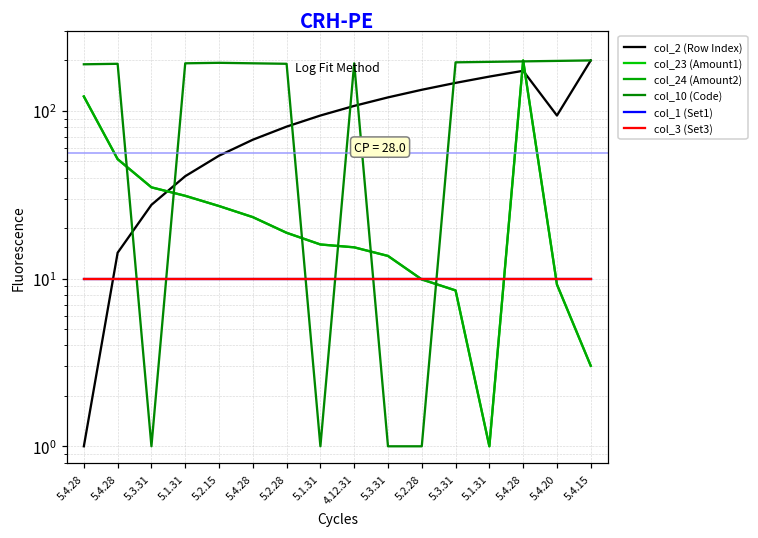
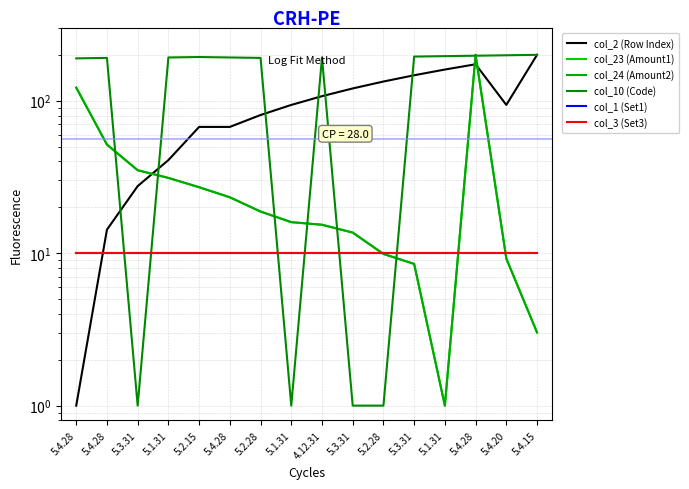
col_2 (Row Index), 5.2.15: 54 -> 70
